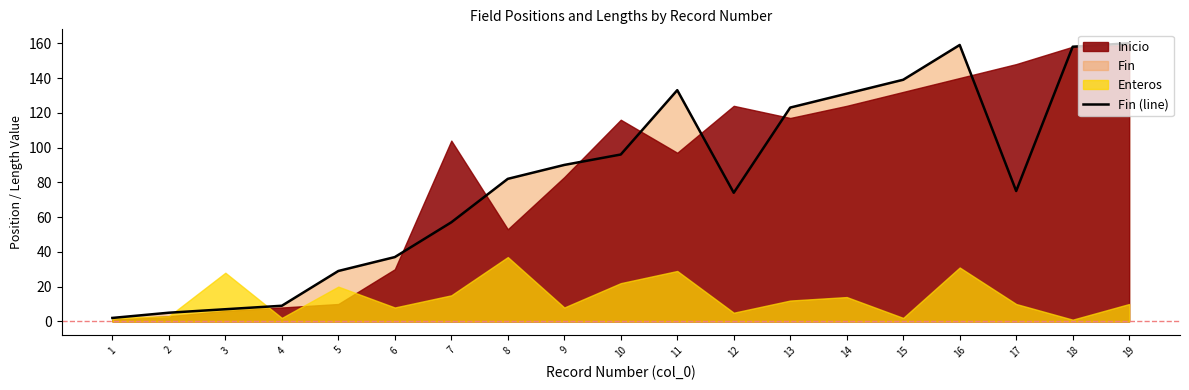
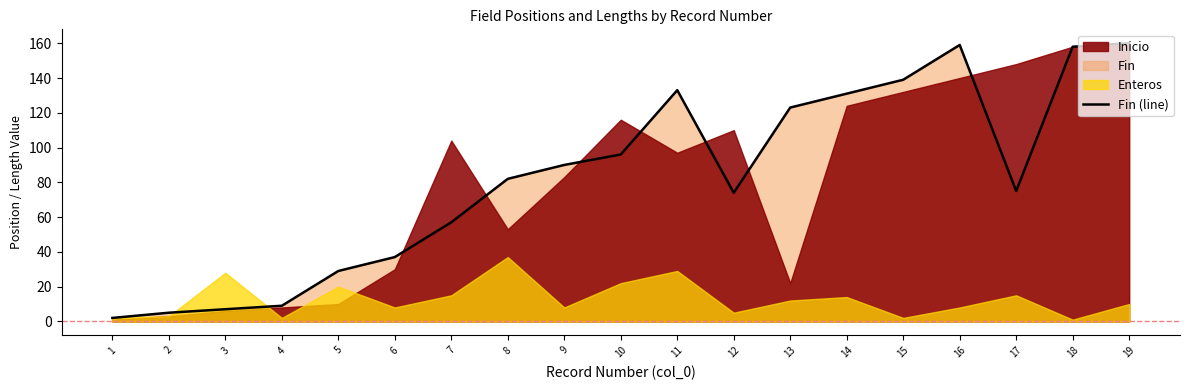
Inicio, 12: 124 -> 110
Inicio, 13: 117 -> 22
Enteros, 16: 31 -> 8
Enteros, 17: 10 -> 15
